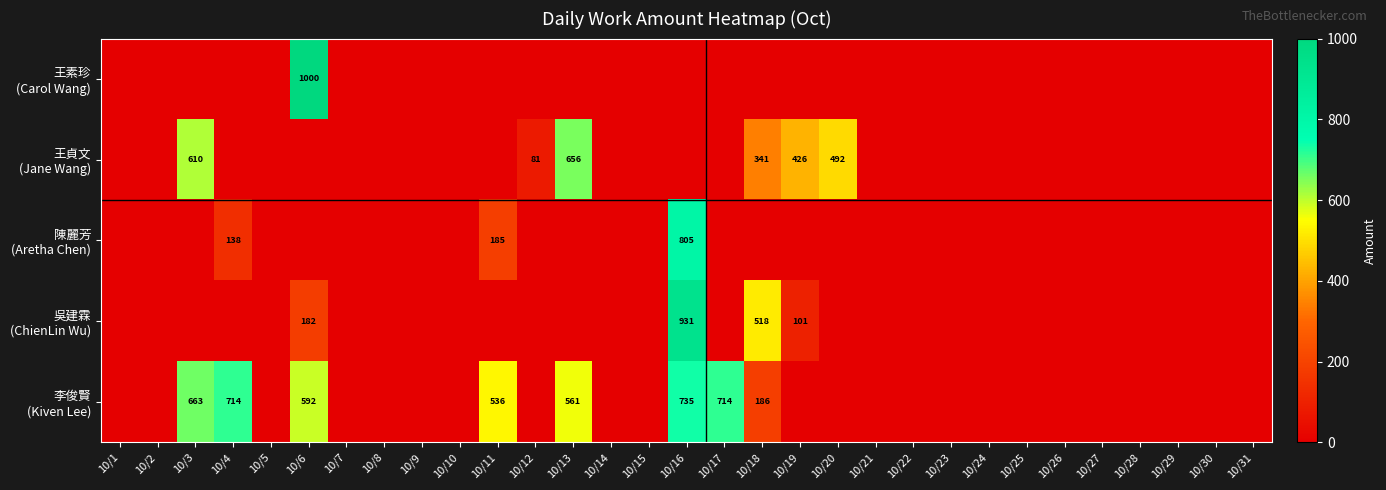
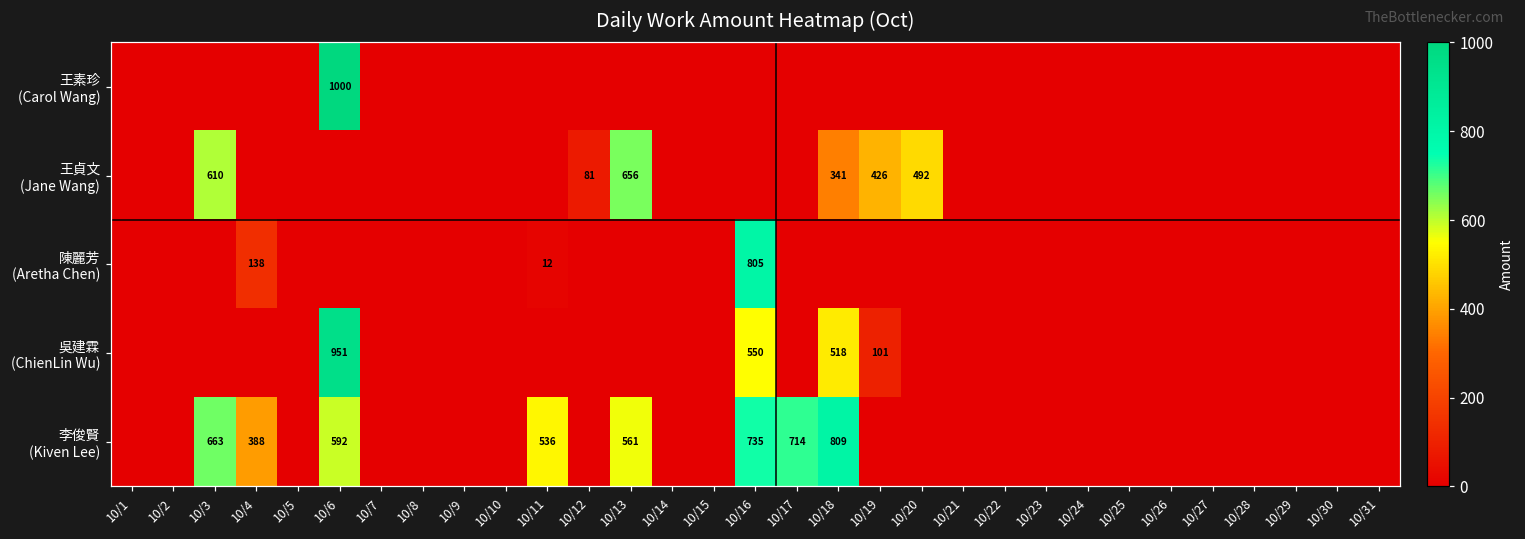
陳麗芳 (Aretha Chen), 10/11: 185 -> 12
吳建霖 (ChienLin Wu), 10/6: 182 -> 951
吳建霖 (ChienLin Wu), 10/16: 931 -> 550
李俊賢 (Kiven Lee), 10/4: 714 -> 388
李俊賢 (Kiven Lee), 10/18: 186 -> 809
